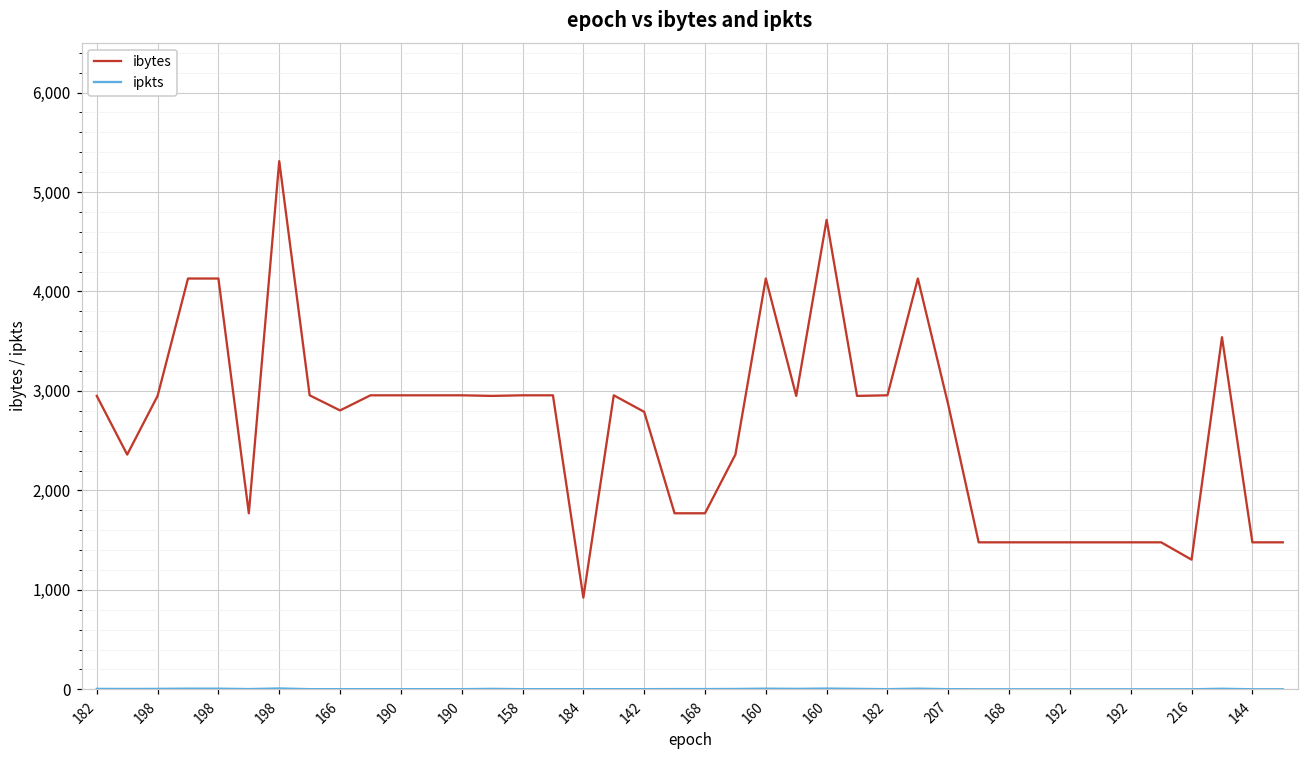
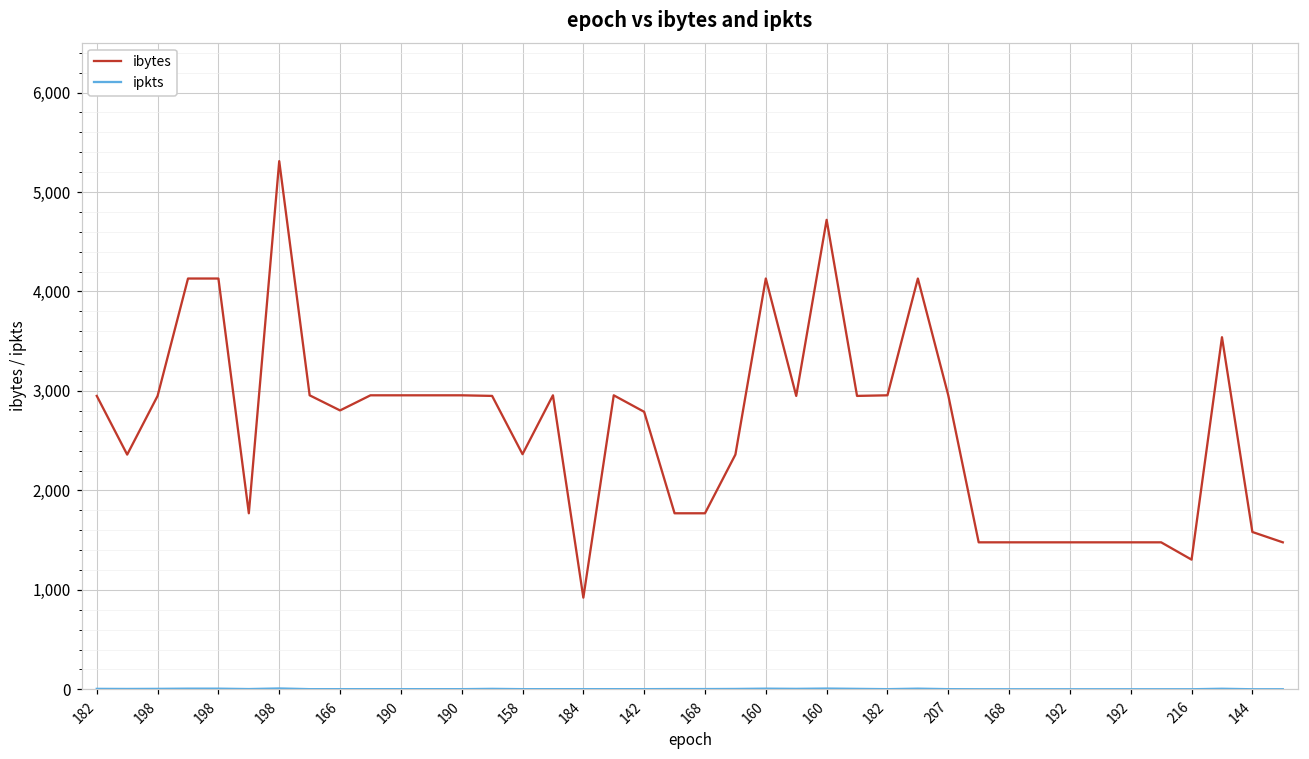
ibytes, 158: 3,000 -> 2,400
ibytes, 207: 2,900 -> 3,000
ibytes, 144: 1,500 -> 1,600
